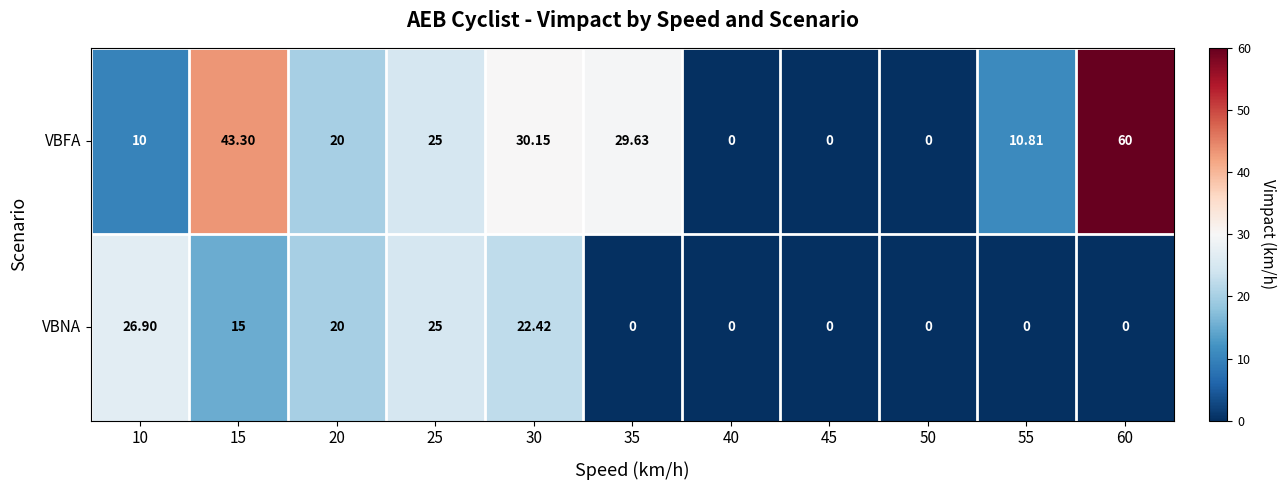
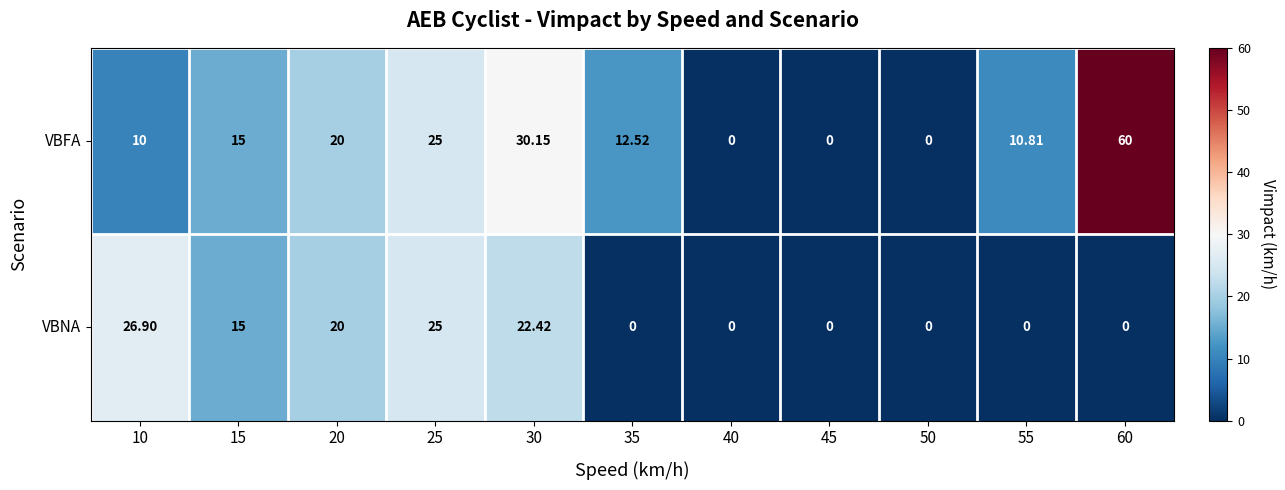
VBFA, 15: 43.30 -> 15
VBFA, 35: 29.63 -> 12.52
